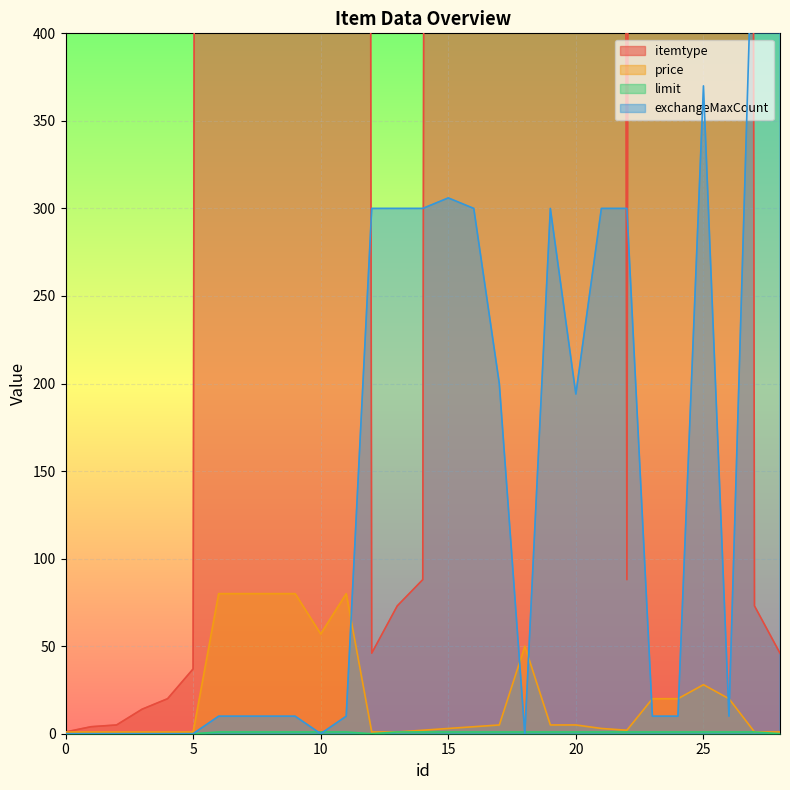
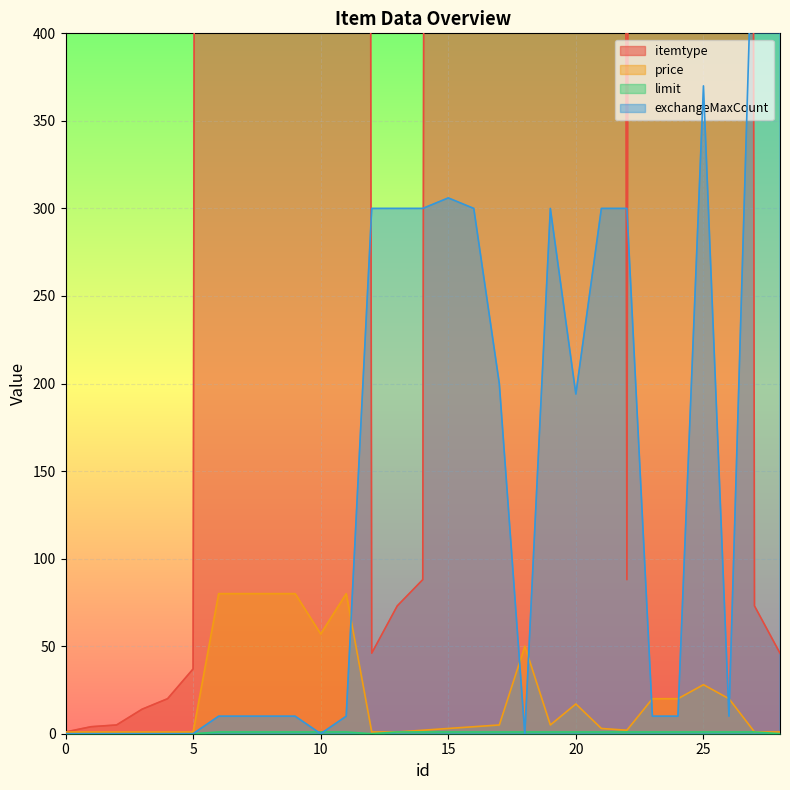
price, 20: 5 -> 17
